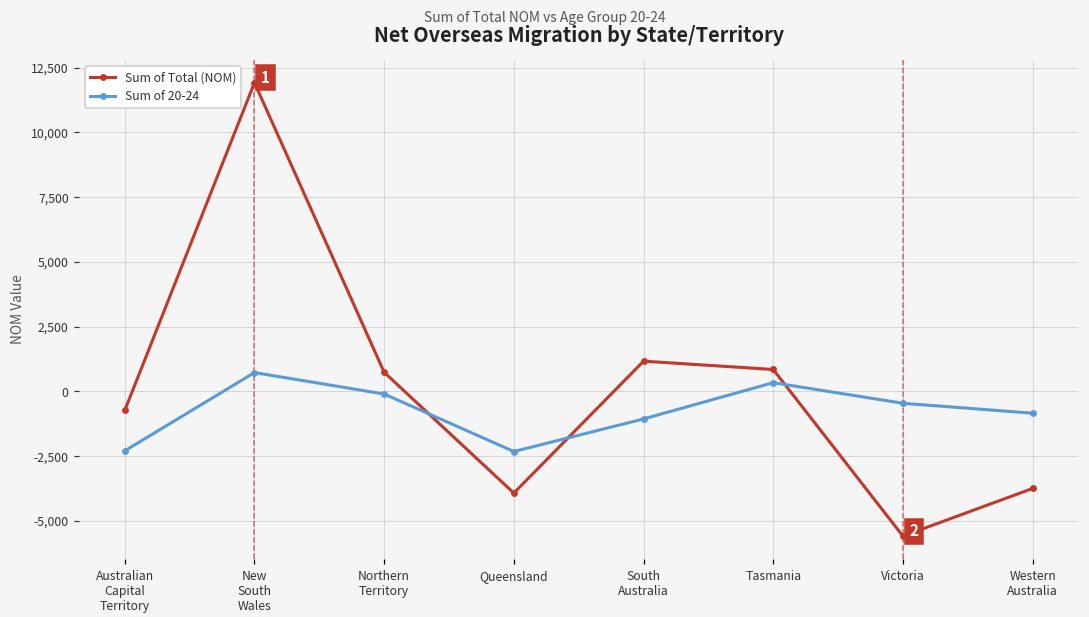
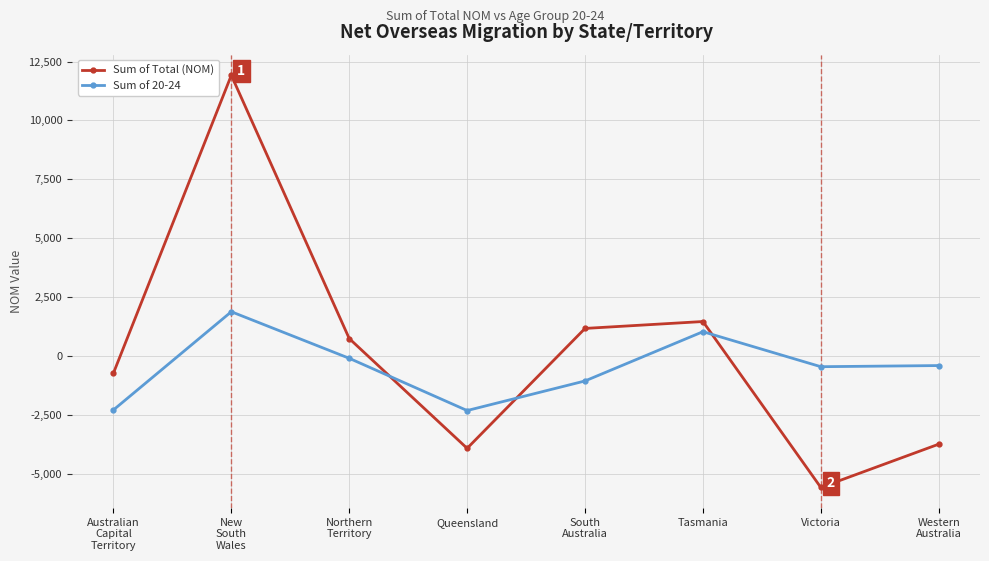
Sum of 20-24, New South Wales: 700 -> 1,900
Sum of Total (NOM), Tasmania: 800 -> 1,500
Sum of 20-24, Tasmania: 300 -> 1,000
Sum of 20-24, Western Australia: -800 -> -400
